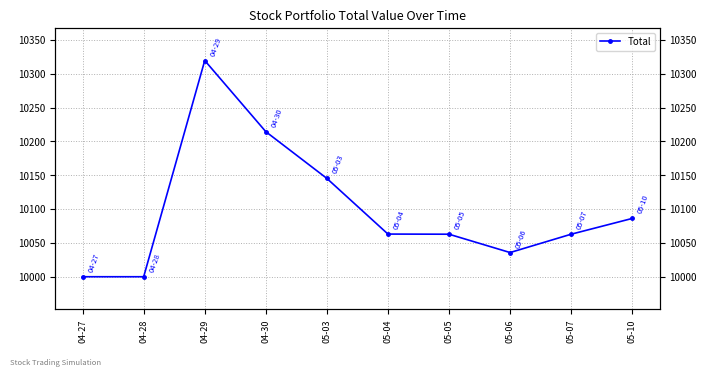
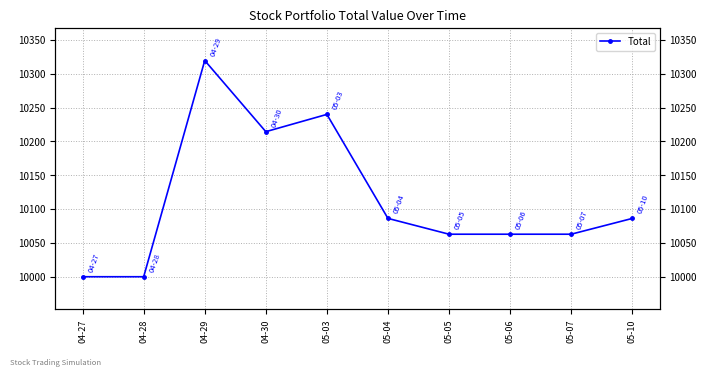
05-03: 10150 -> 10240
05-04: 10060 -> 10090
05-06: 10040 -> 10060
